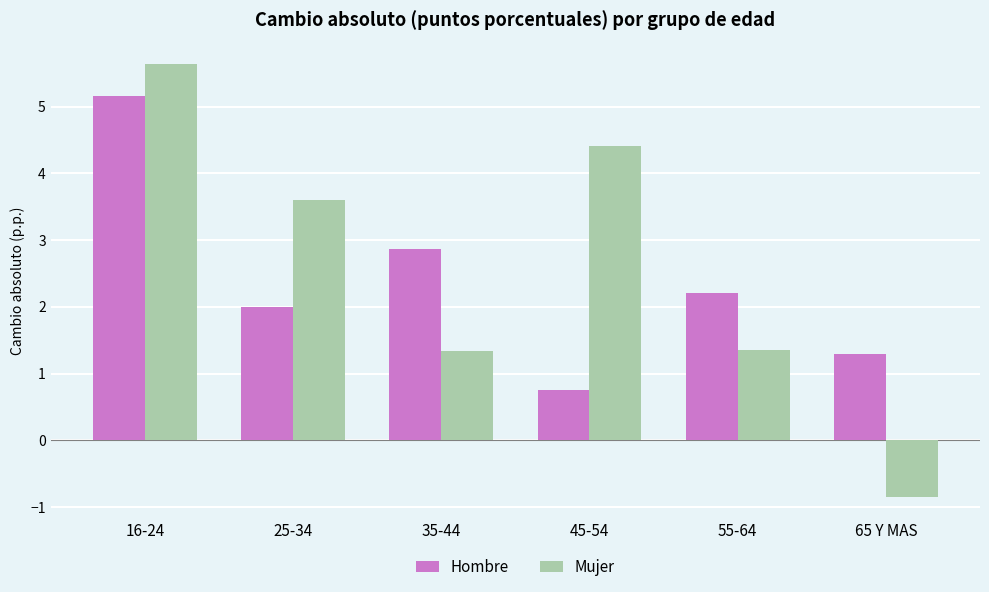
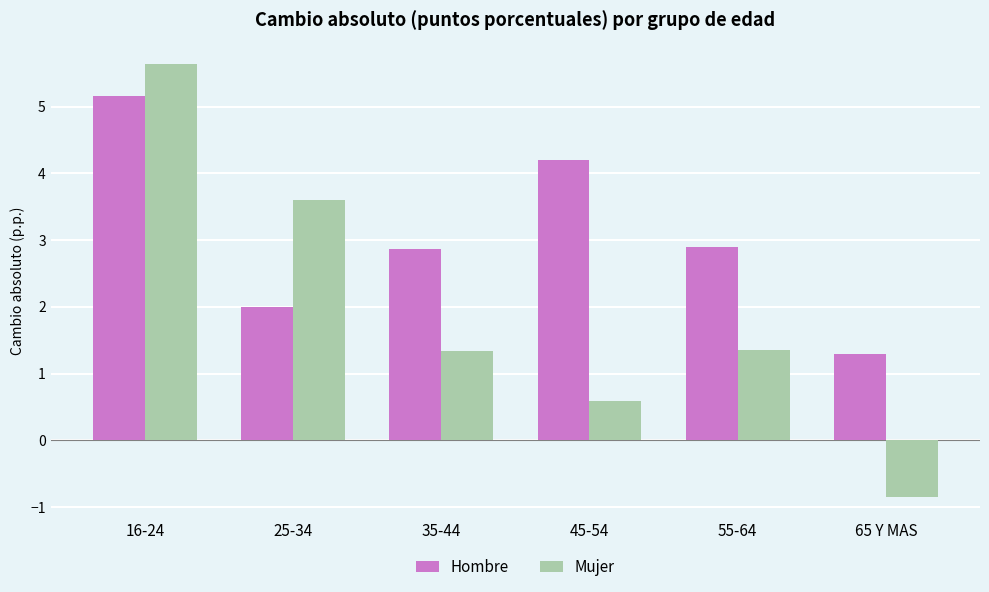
Hombre, 45-54: 0.8 -> 4.2
Mujer, 45-54: 4.4 -> 0.6
Hombre, 55-64: 2.2 -> 2.9
